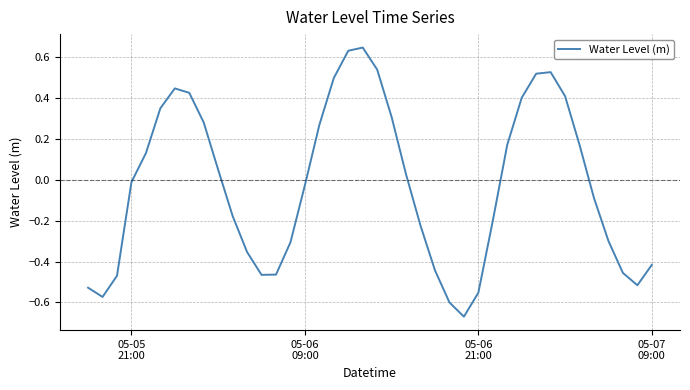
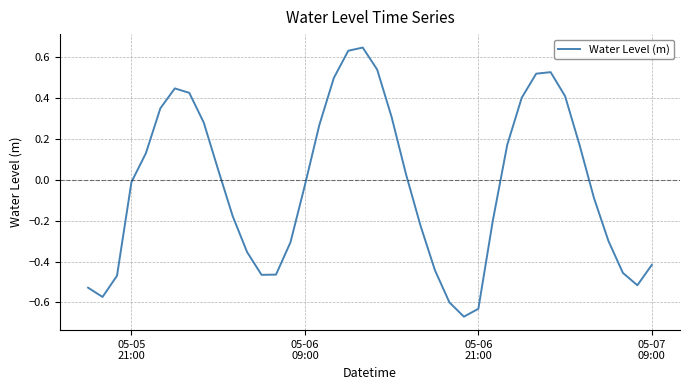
05-06 21:00: -0.55 -> -0.63
